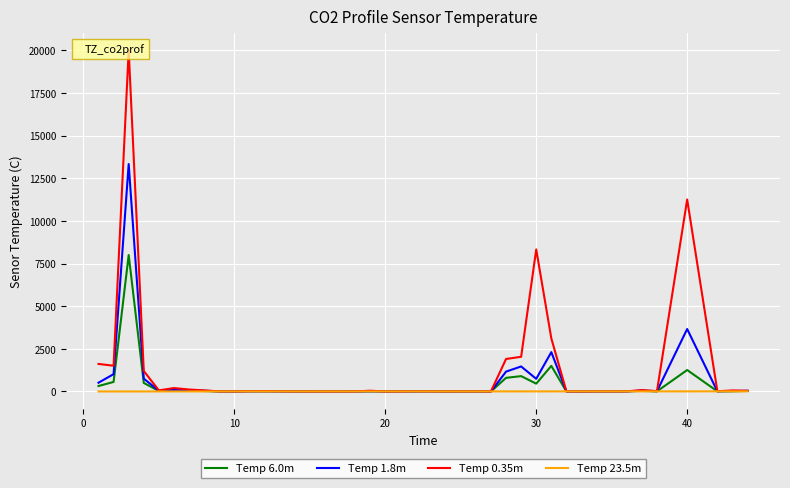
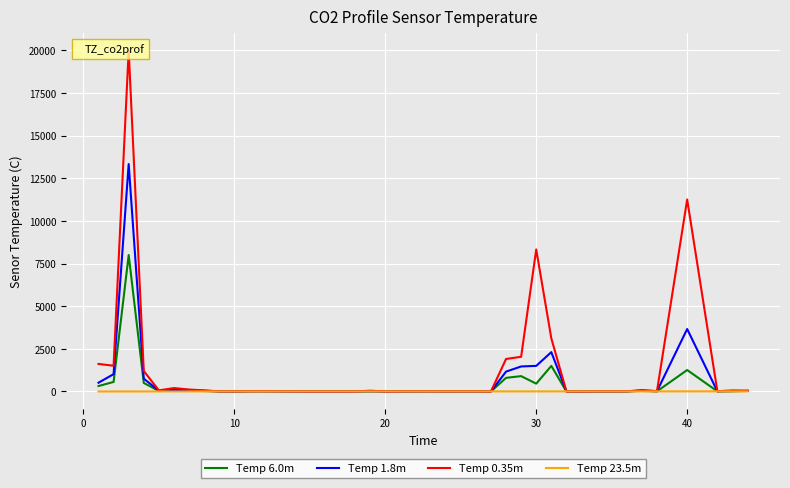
Temp 1.8m, 30: 700 -> 1500
